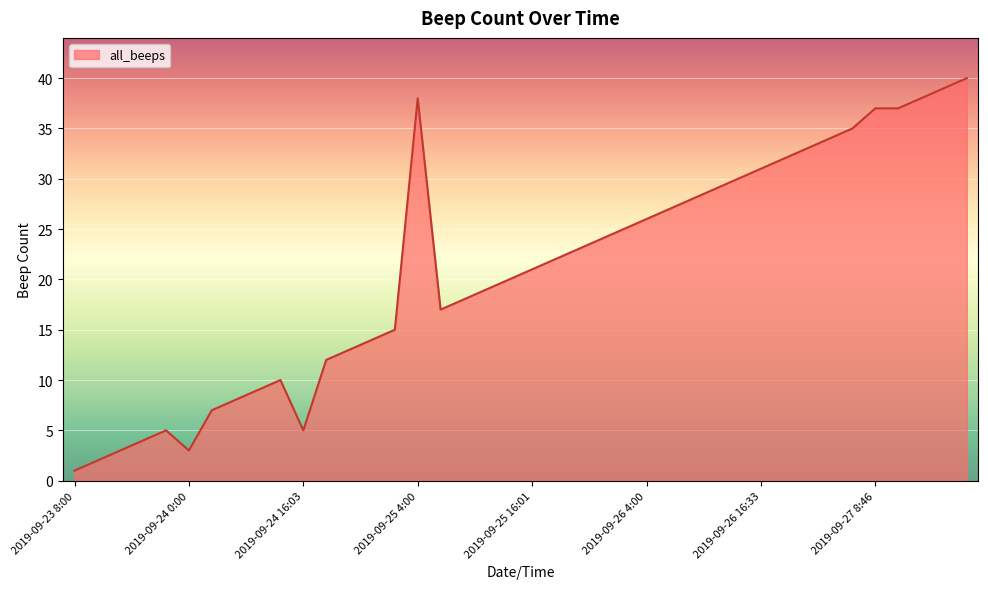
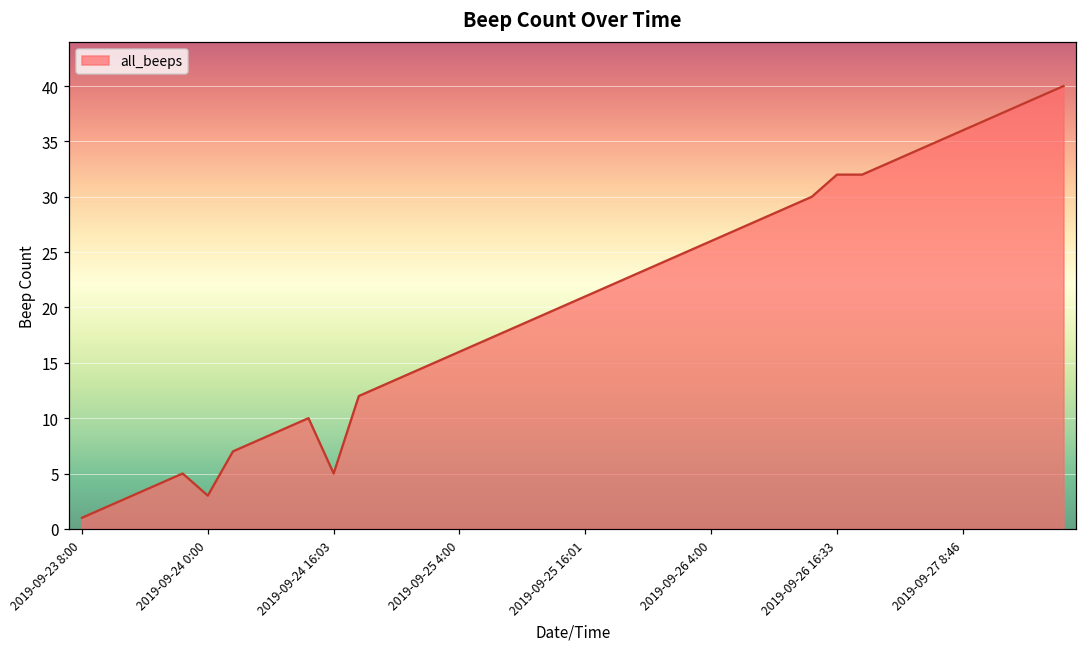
2019-09-25 4:00: 38 -> 16
2019-09-26 16:33: 31 -> 32
2019-09-27 8:46: 37 -> 36
